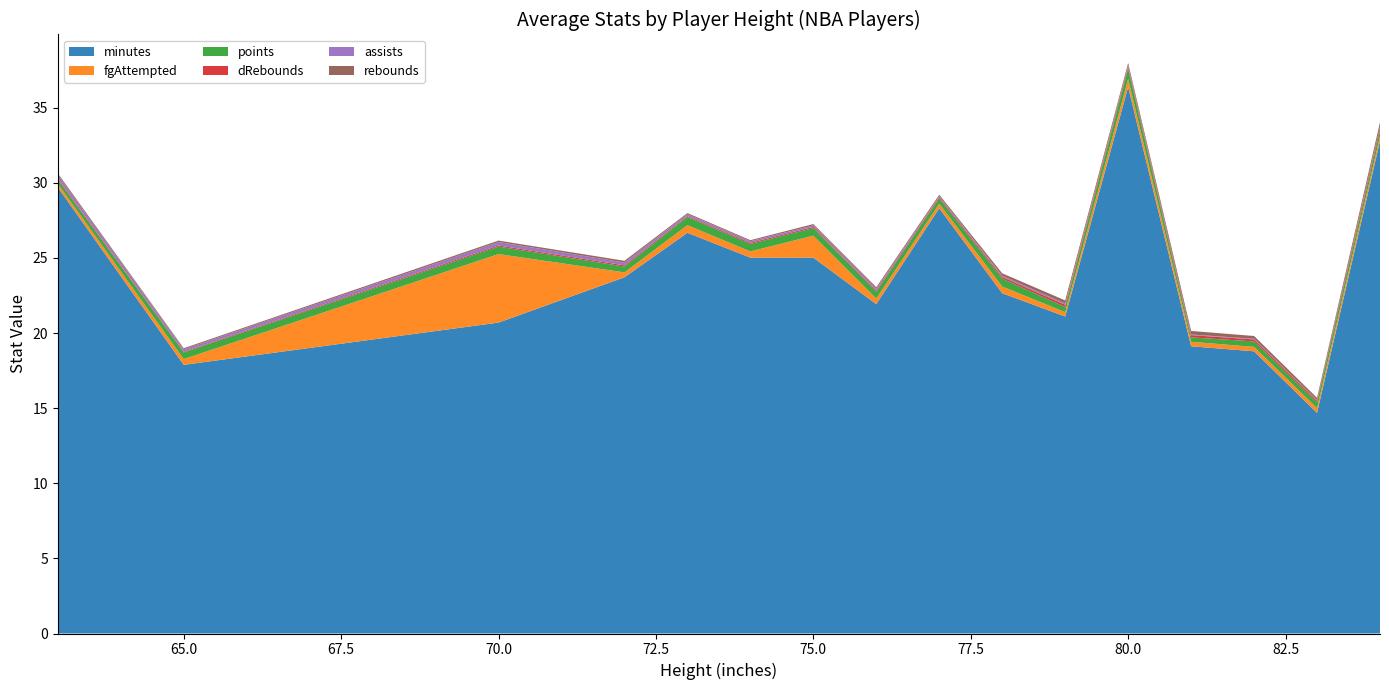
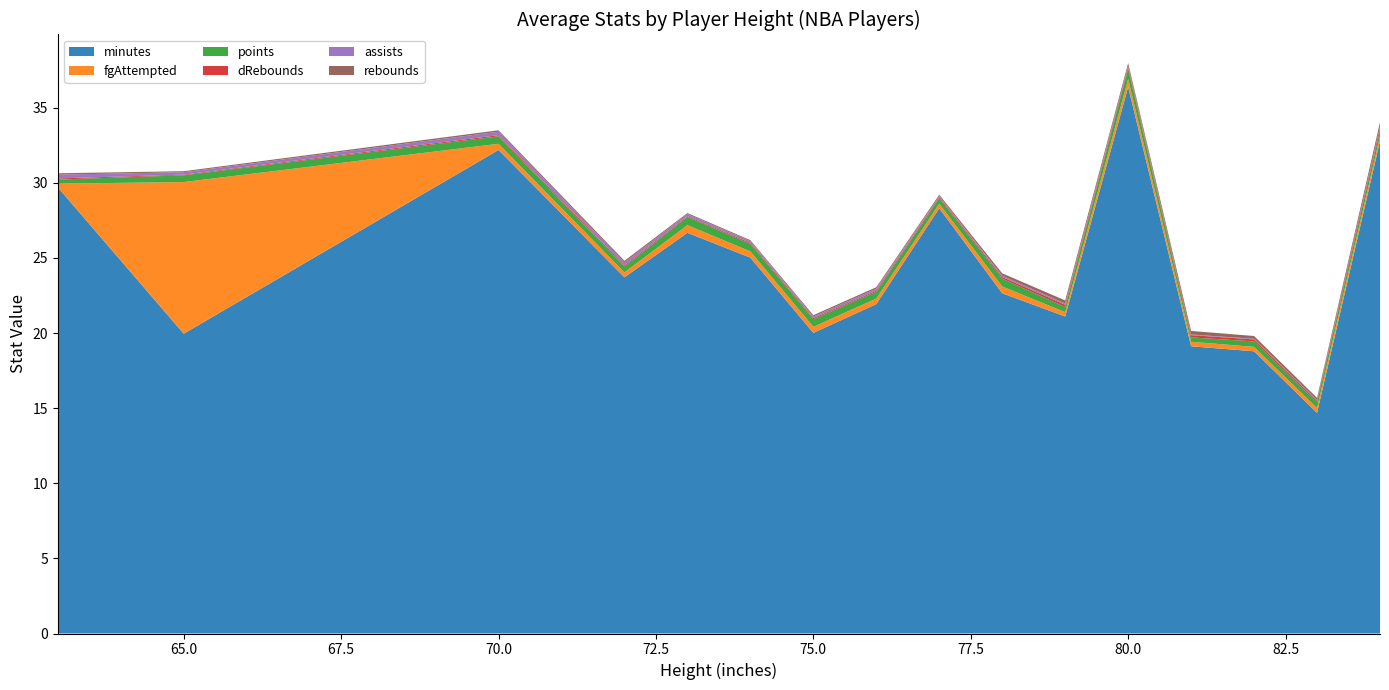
minutes, 65.0: 17.9 -> 20.0
fgAttempted, 65.0: 0.4 -> 10.1
minutes, 70.0: 20.7 -> 32.2
fgAttempted, 70.0: 4.6 -> 0.4
minutes, 75.0: 25.0 -> 20.0
fgAttempted, 75.0: 1.5 -> 0.4
